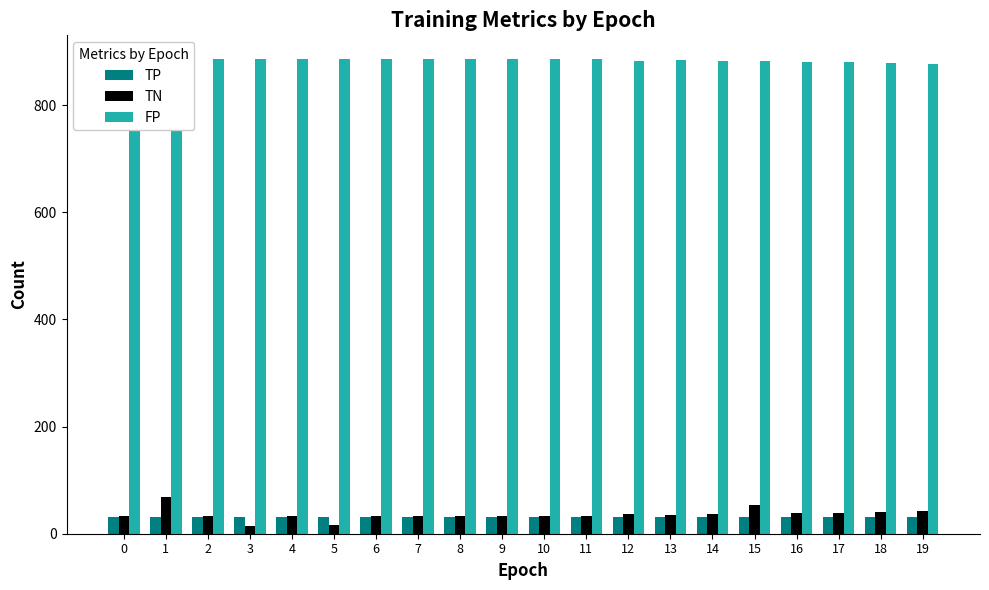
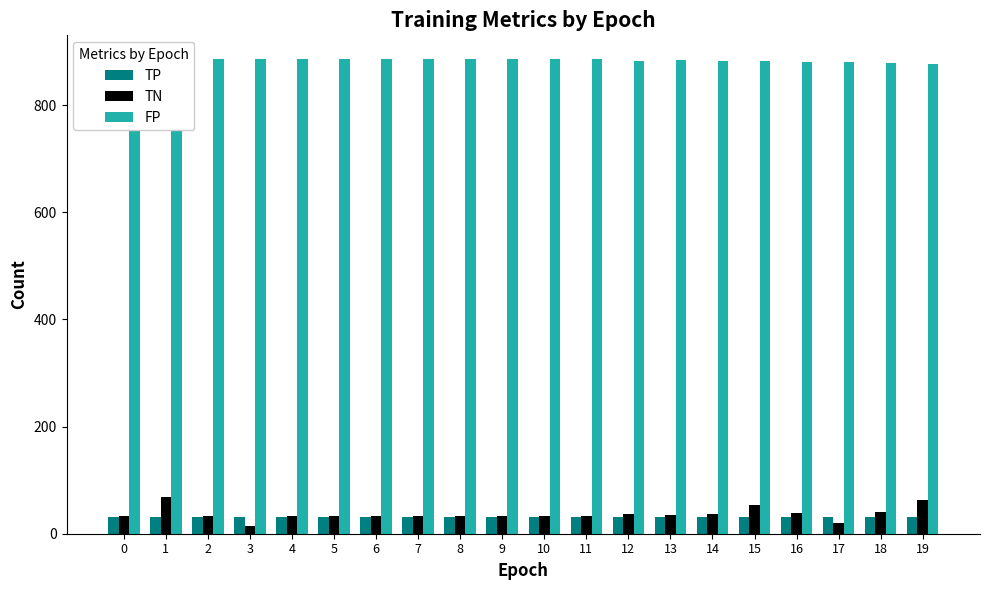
TN, 5: 20 -> 30
TN, 17: 40 -> 20
TN, 19: 40 -> 60
